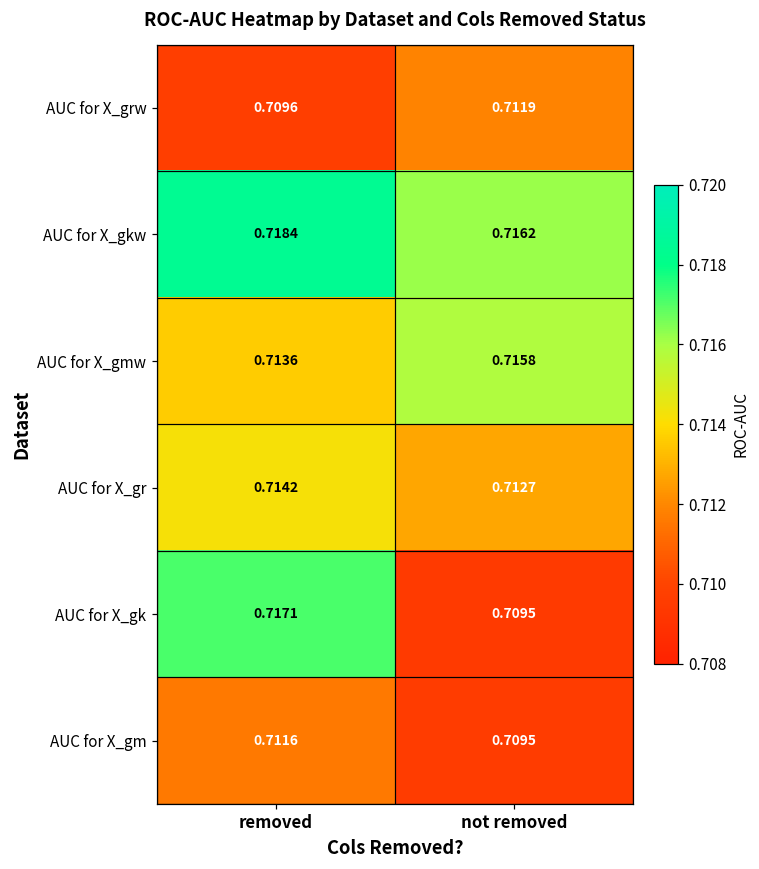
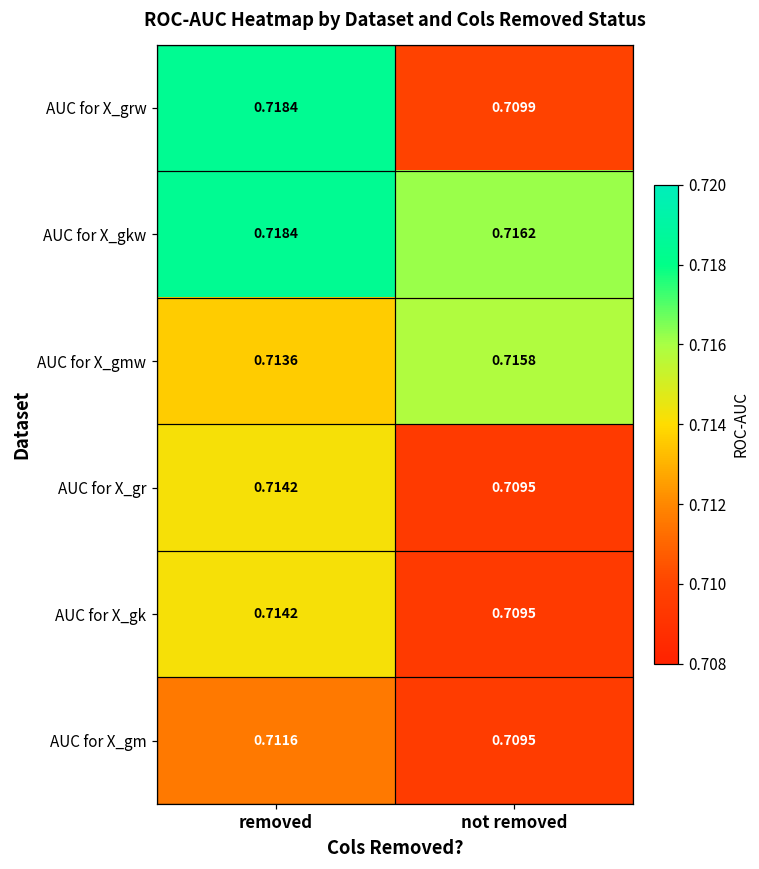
AUC for X_grw, removed: 0.7096 -> 0.7184
AUC for X_grw, not removed: 0.7119 -> 0.7099
AUC for X_gr, not removed: 0.7127 -> 0.7095
AUC for X_gk, removed: 0.7171 -> 0.7142
